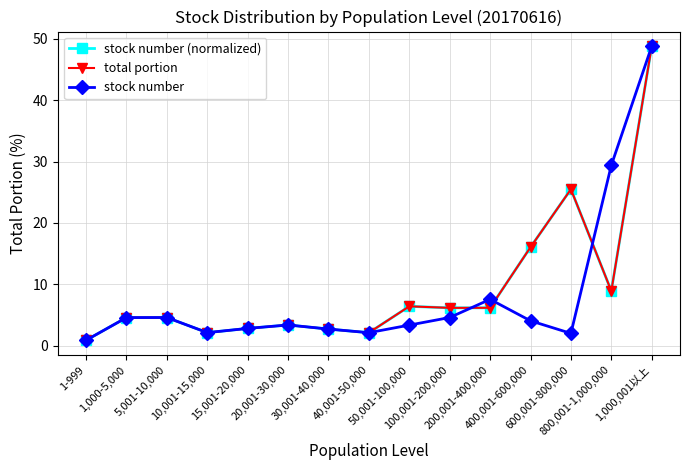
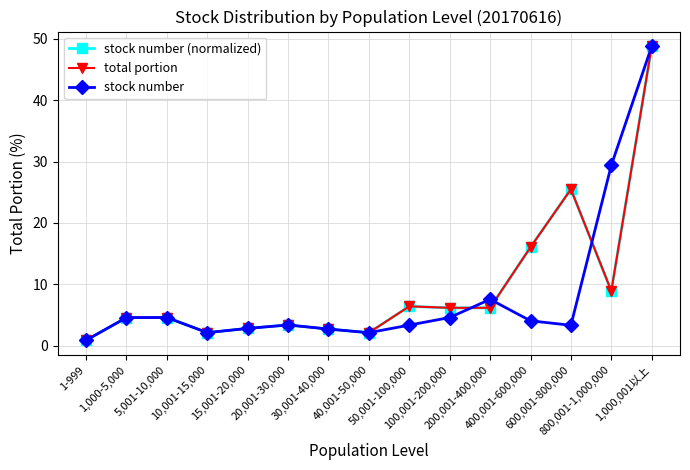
stock number, 600,001-800,000: 2 -> 3
